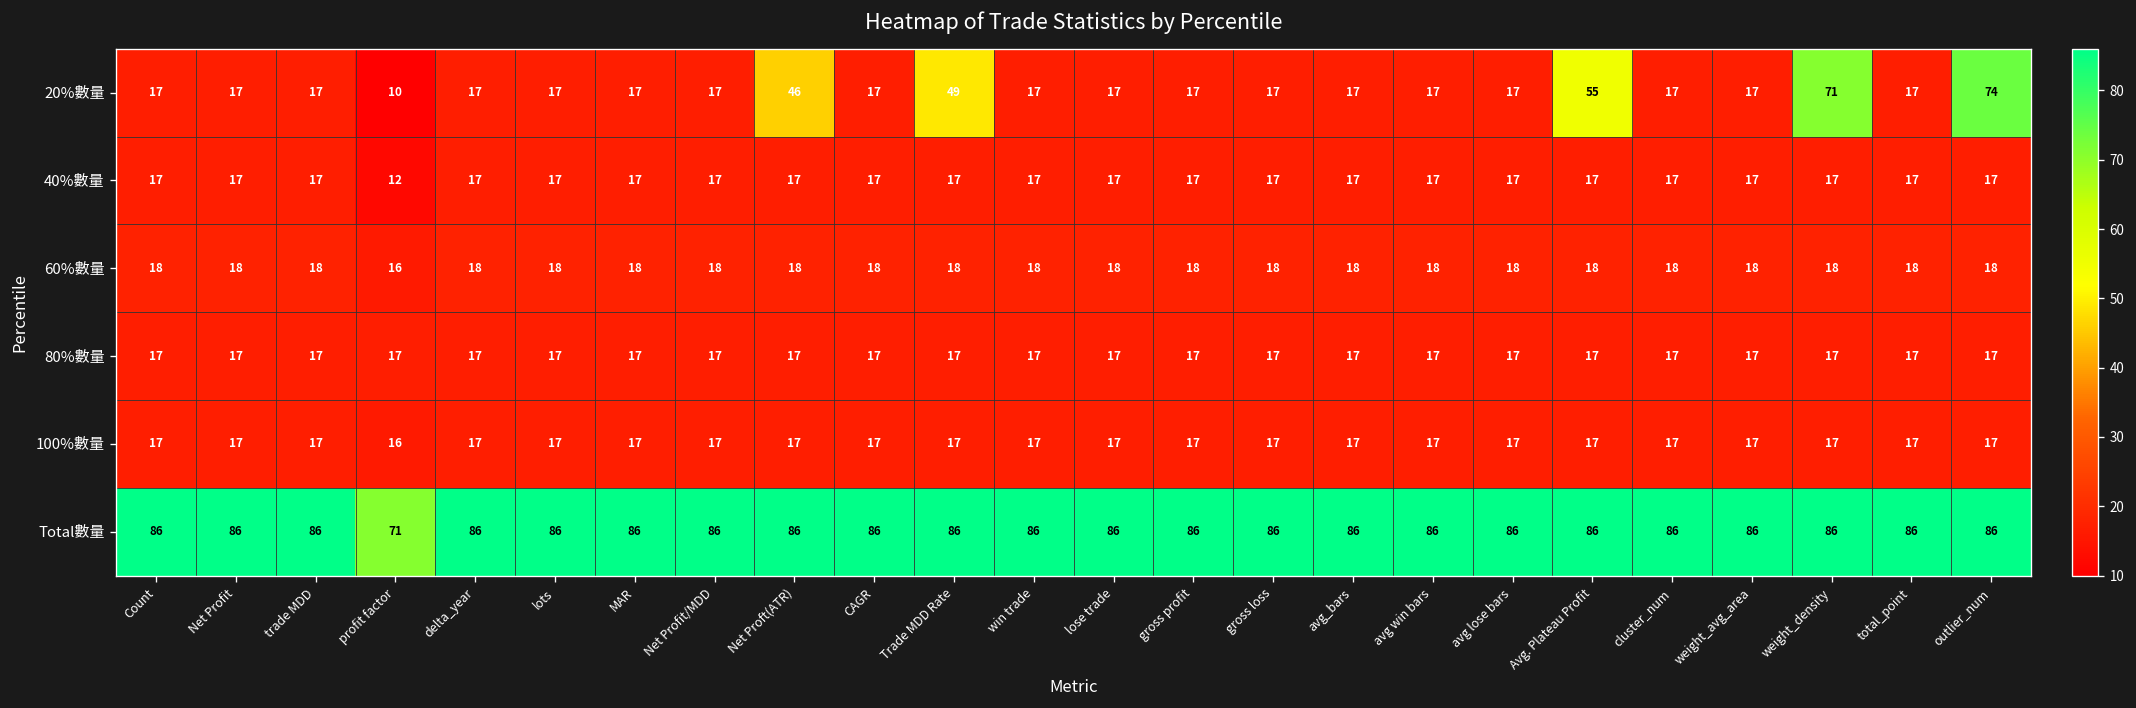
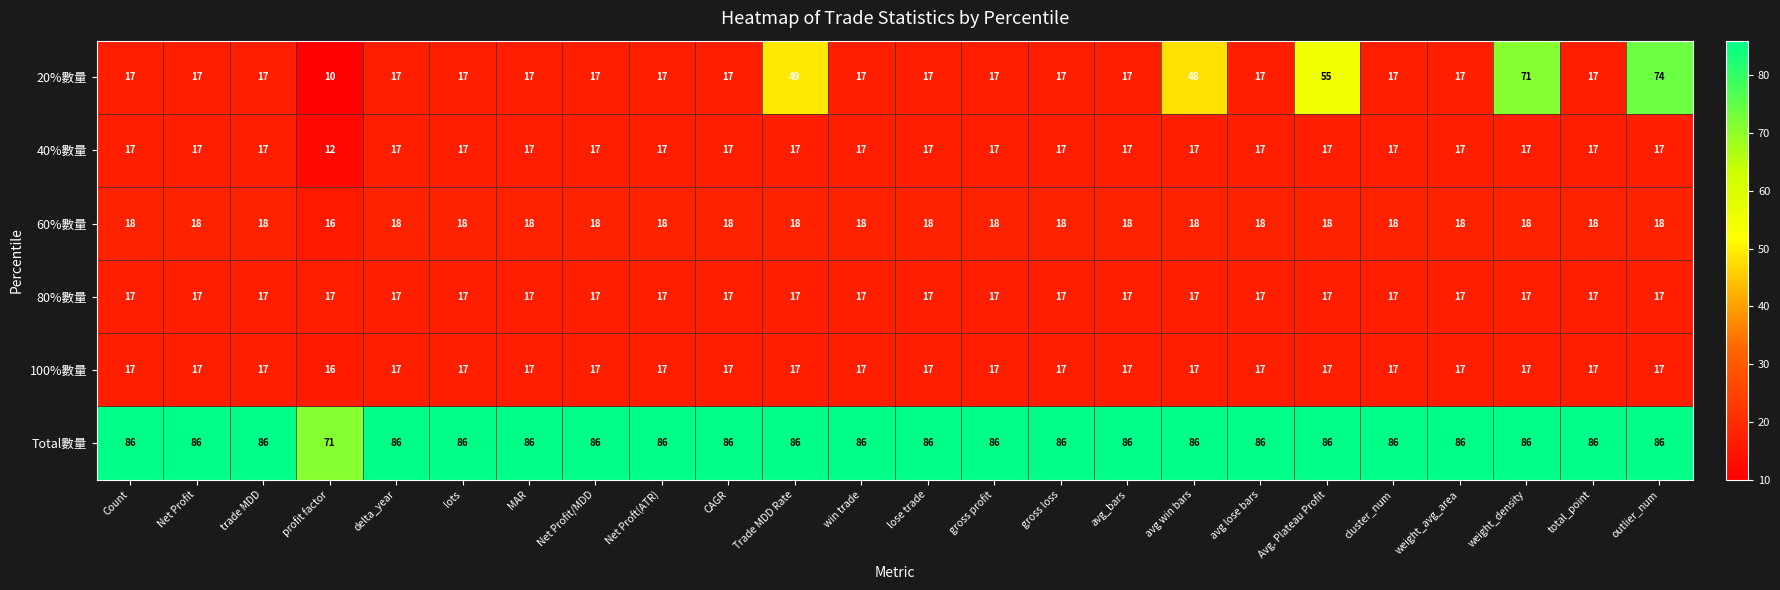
20%數量, Net Proft(ATR): 46 -> 17
20%數量, avg win bars: 17 -> 48
